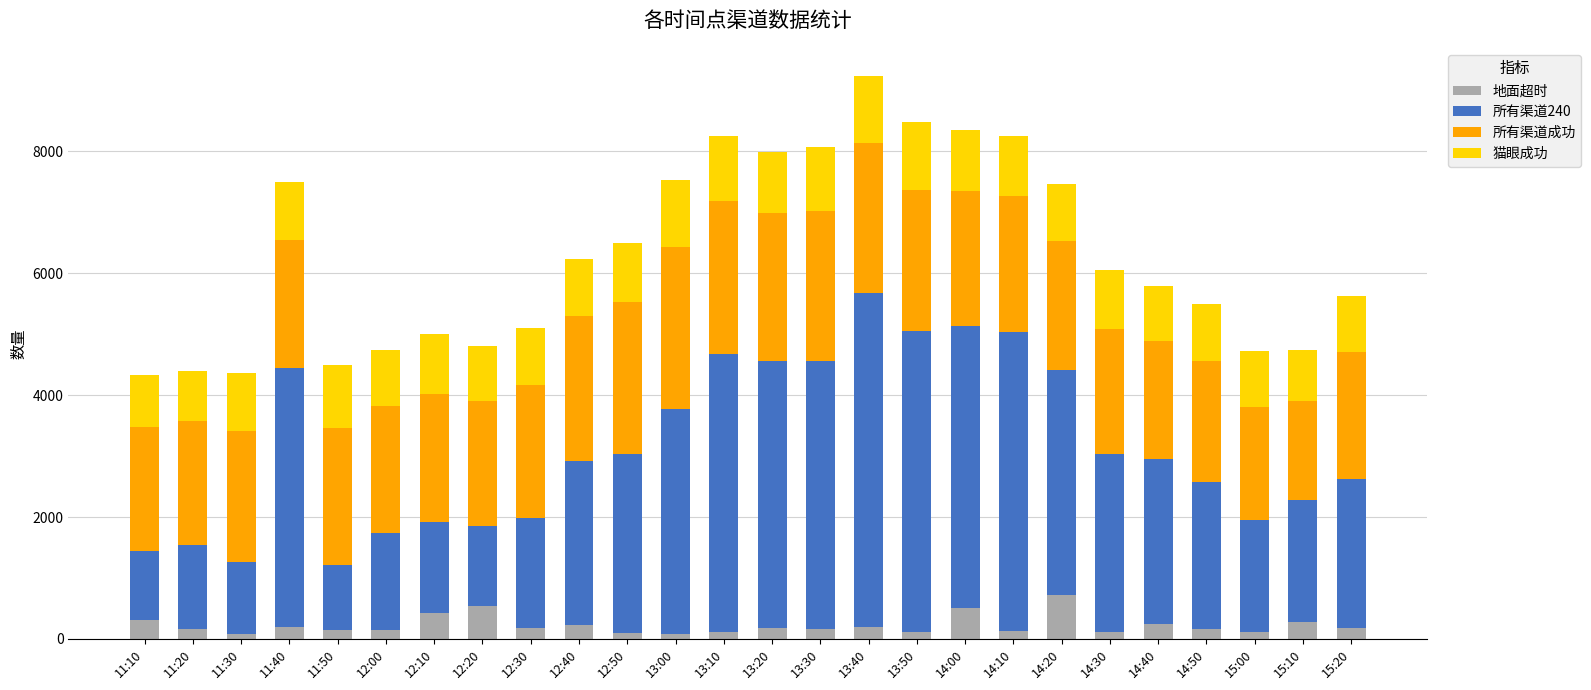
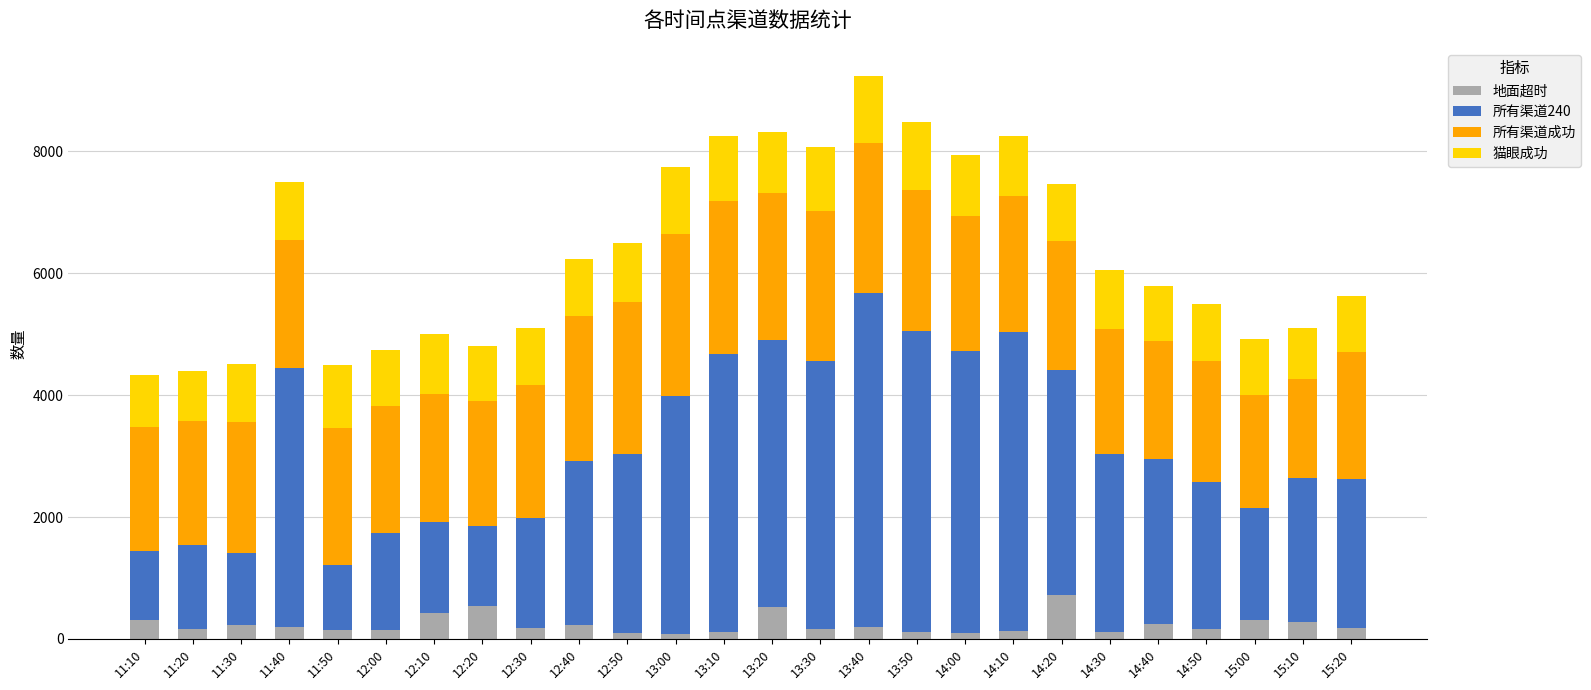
地面超时, 11:30: 100 -> 200
所有渠道240, 13:00: 3700 -> 3900
地面超时, 13:20: 200 -> 500
地面超时, 14:00: 500 -> 100
地面超时, 15:00: 100 -> 300
所有渠道240, 15:10: 2000 -> 2400
